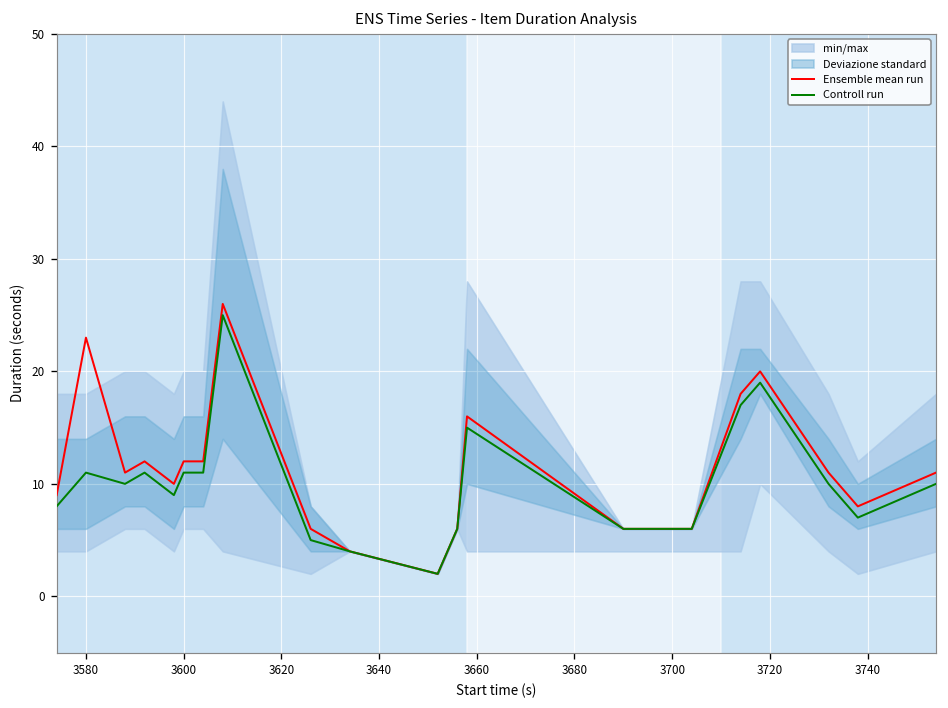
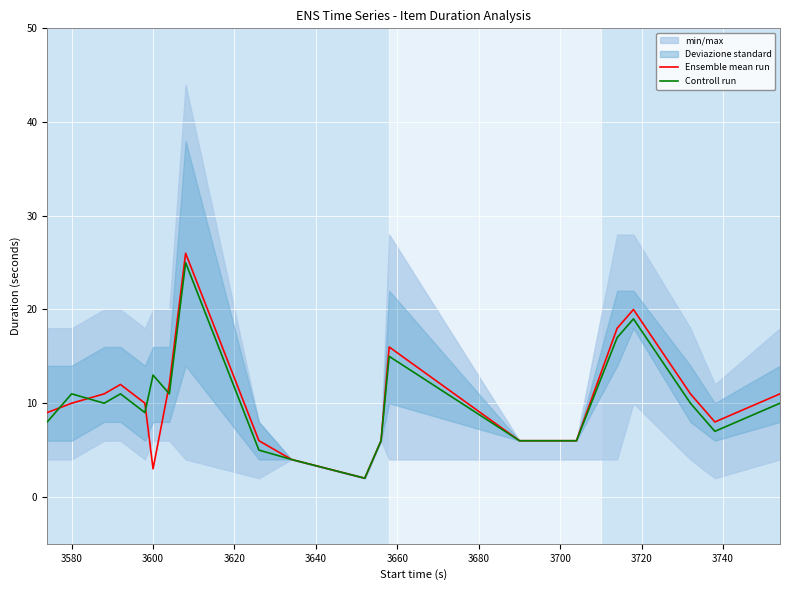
Ensemble mean run, 3580: 23 -> 10
Ensemble mean run, 3600: 12 -> 3
Controll run, 3600: 11 -> 13
